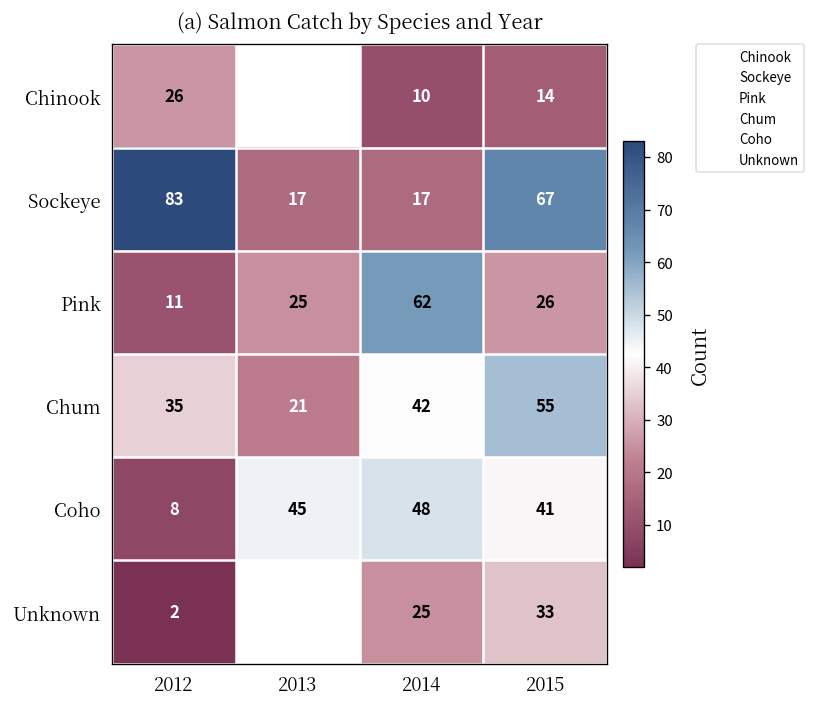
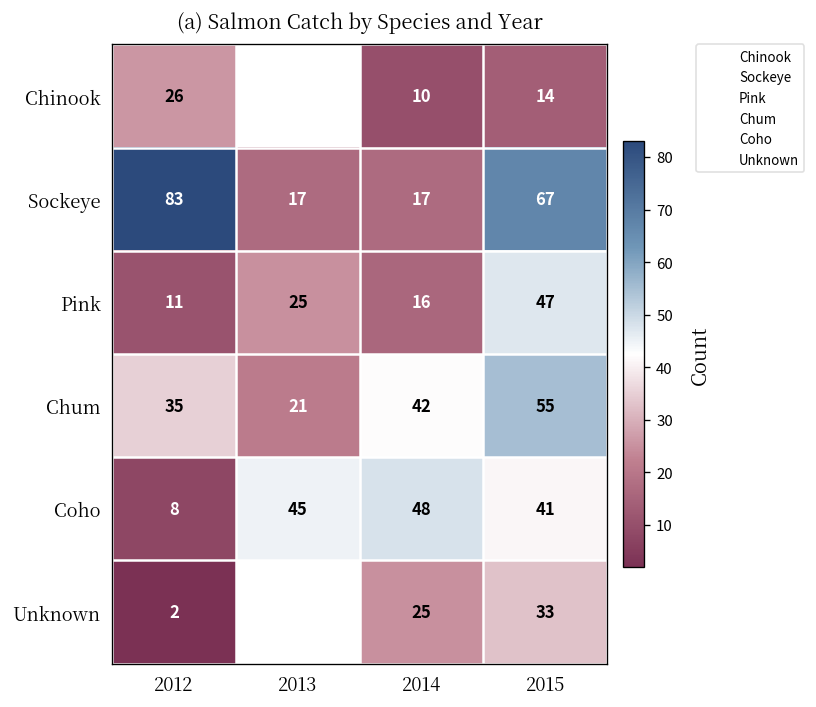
Pink, 2014: 62 -> 16
Pink, 2015: 26 -> 47
